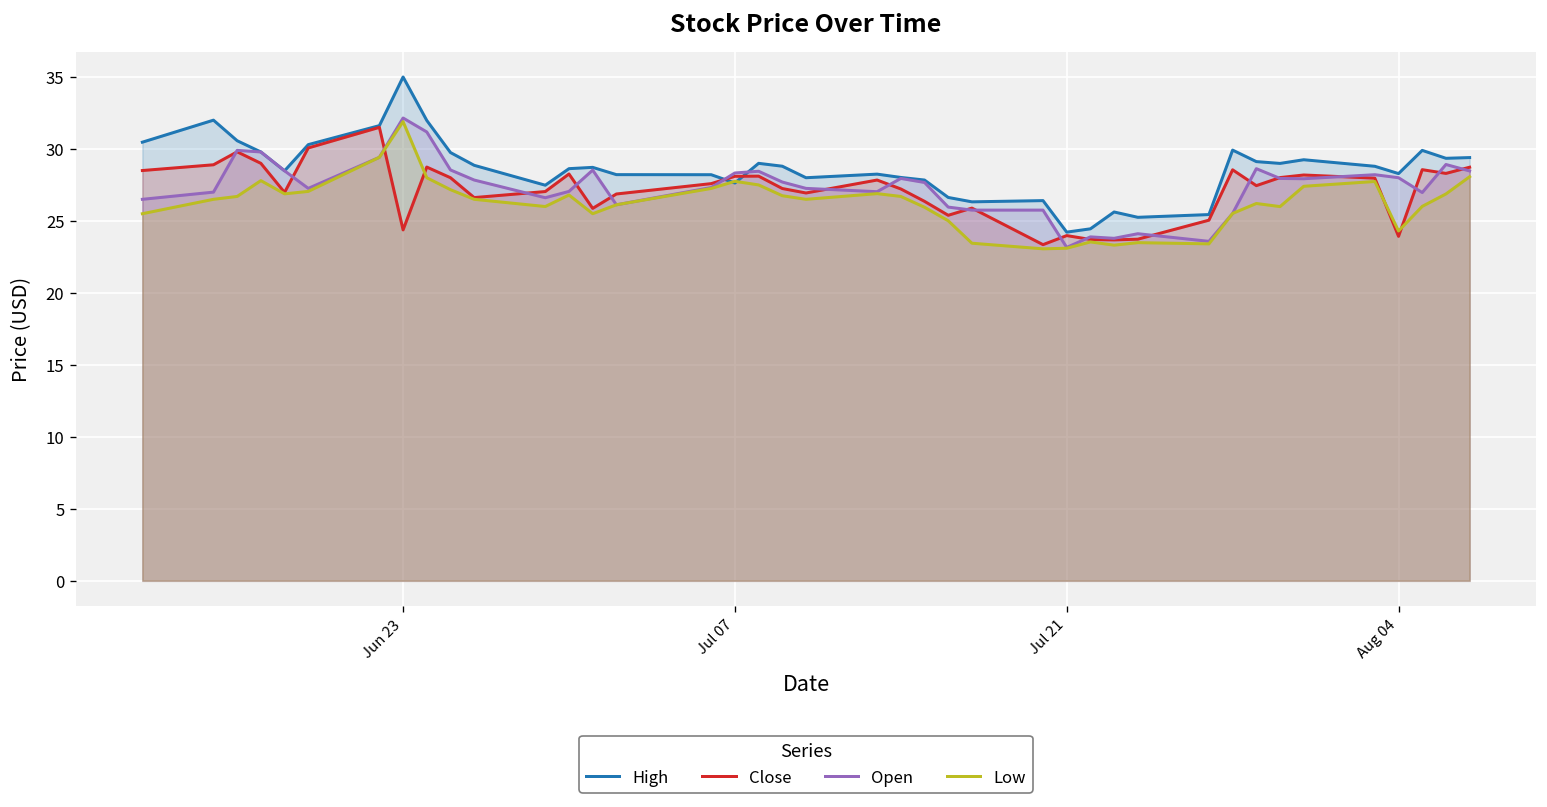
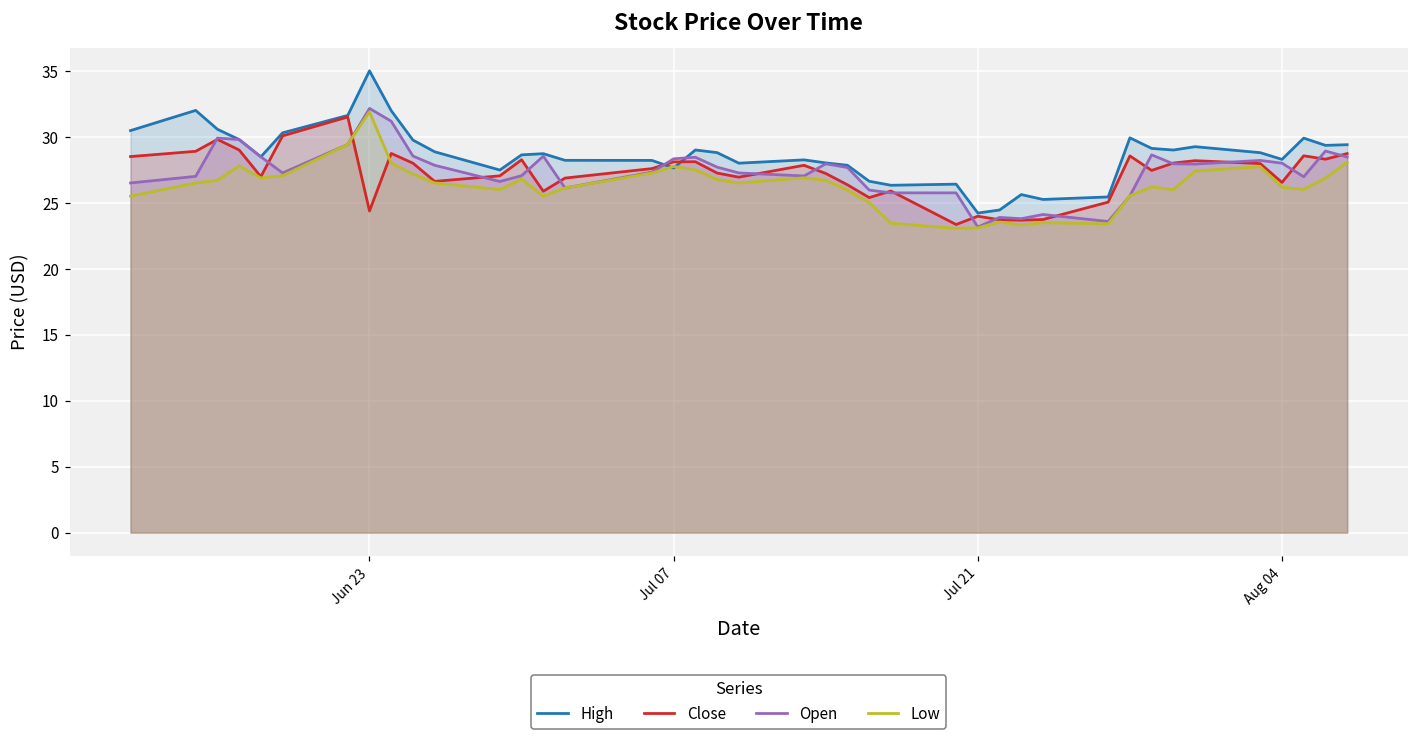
Close, Aug 04: 23.9 -> 26.5
Low, Aug 04: 24.3 -> 26.2
